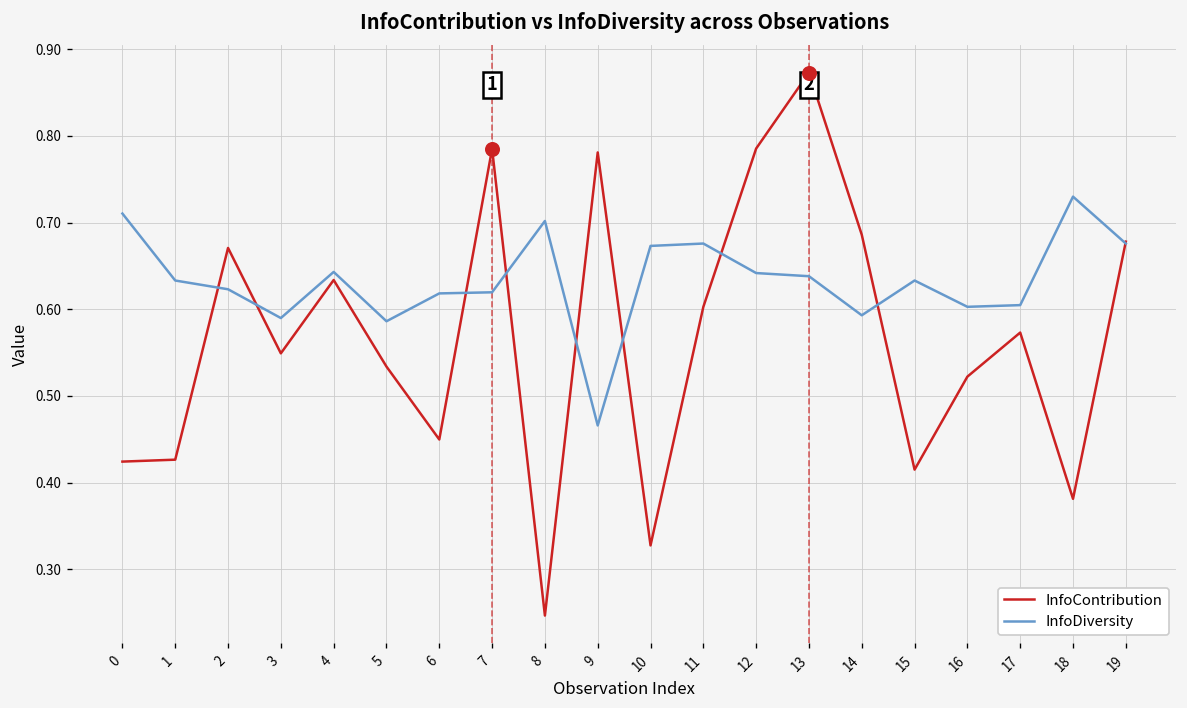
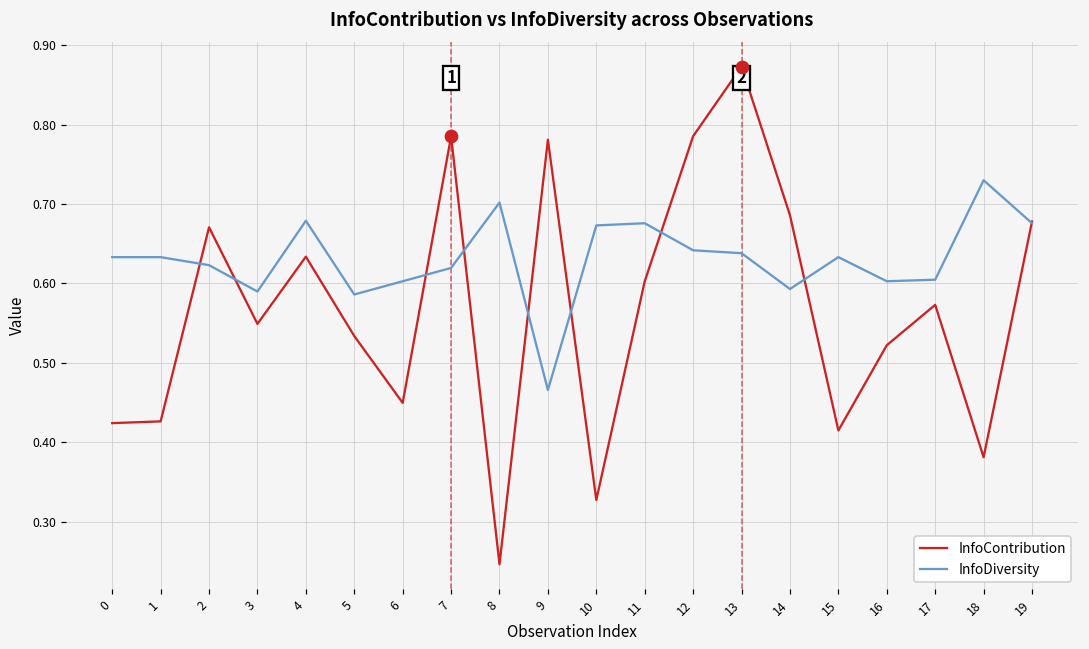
InfoDiversity, 0: 0.71 -> 0.63
InfoDiversity, 4: 0.64 -> 0.68
InfoDiversity, 6: 0.62 -> 0.60
